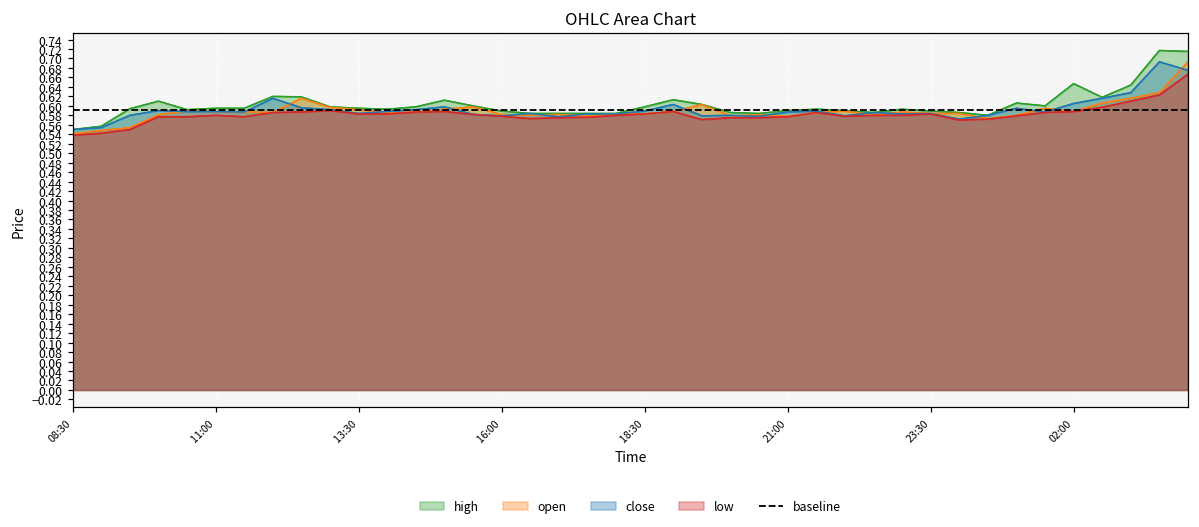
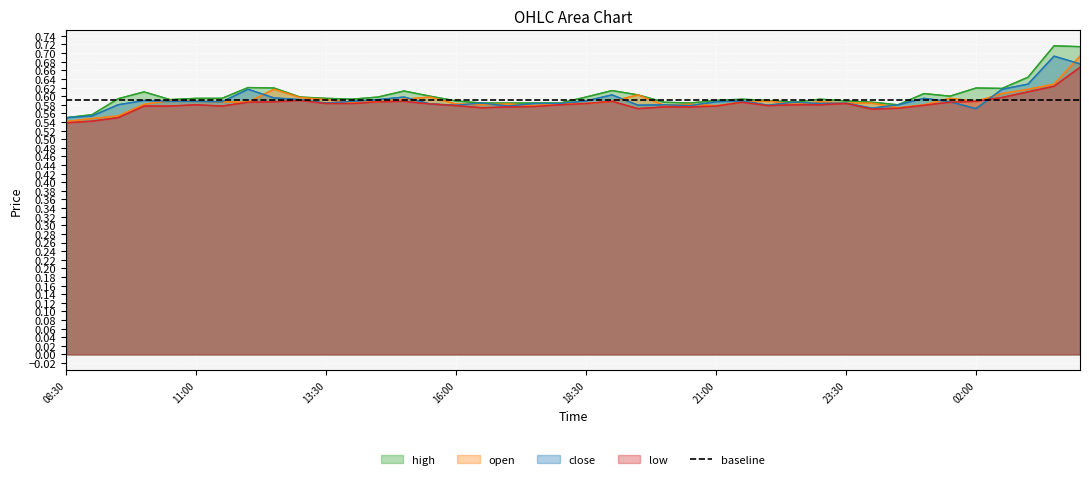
high, 02:00: 0.65 -> 0.62
close, 02:00: 0.61 -> 0.57
